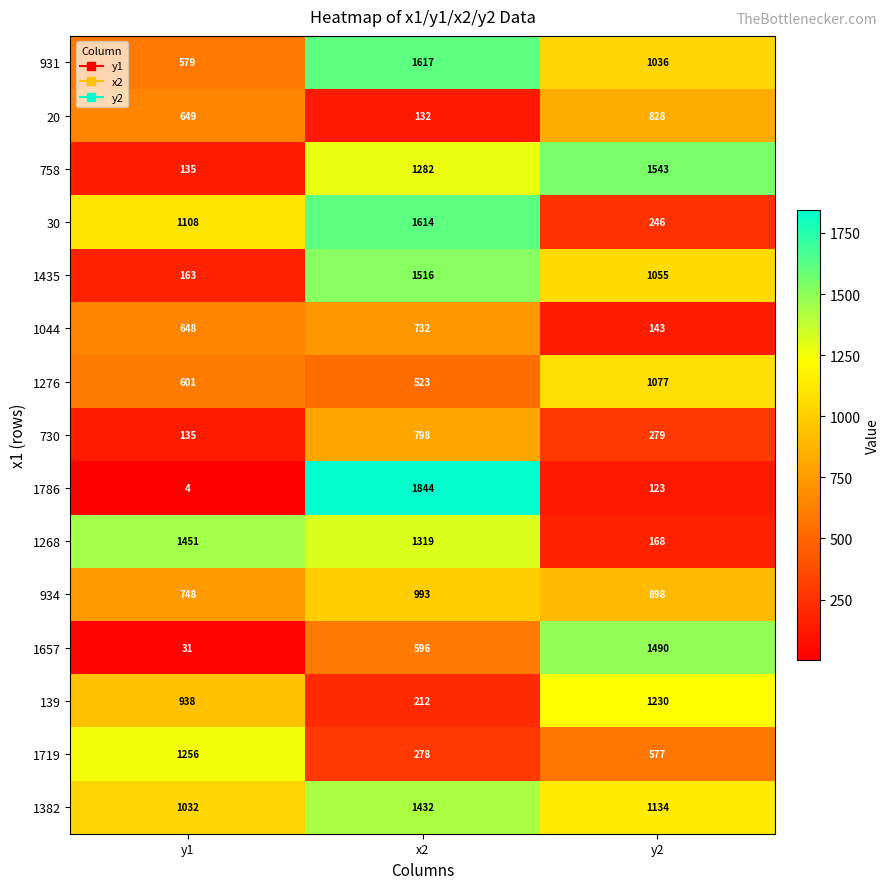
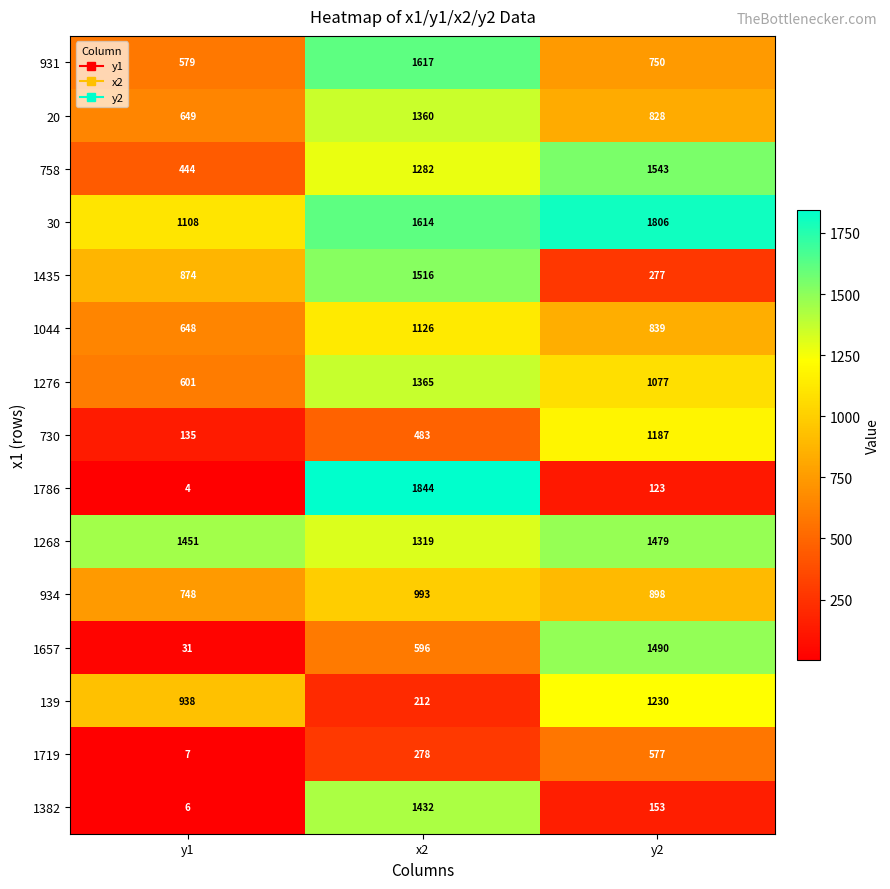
931, y2: 1036 -> 750
20, x2: 132 -> 1360
758, y1: 135 -> 444
30, y2: 246 -> 1806
1435, y1: 163 -> 874
1435, y2: 1055 -> 277
1044, x2: 732 -> 1126
1044, y2: 143 -> 839
1276, x2: 523 -> 1365
730, x2: 798 -> 483
730, y2: 279 -> 1187
1268, y2: 168 -> 1479
1719, y1: 1256 -> 7
1382, y1: 1032 -> 6
1382, y2: 1134 -> 153
